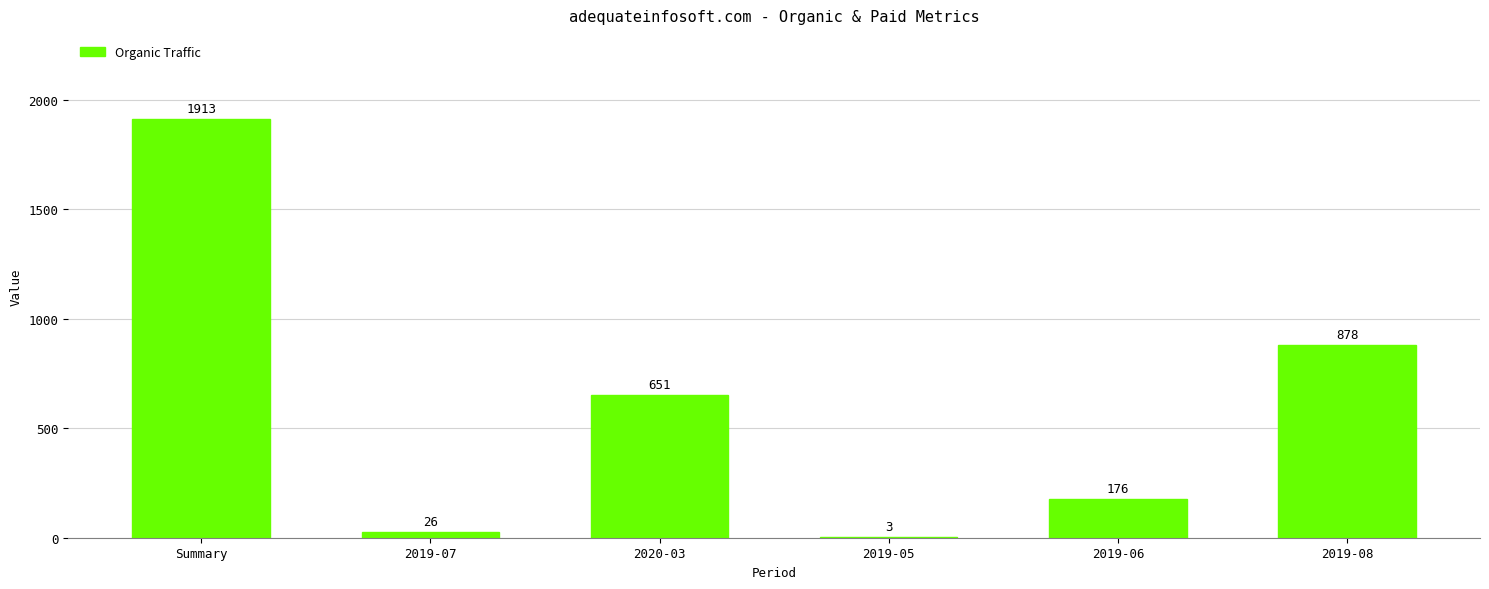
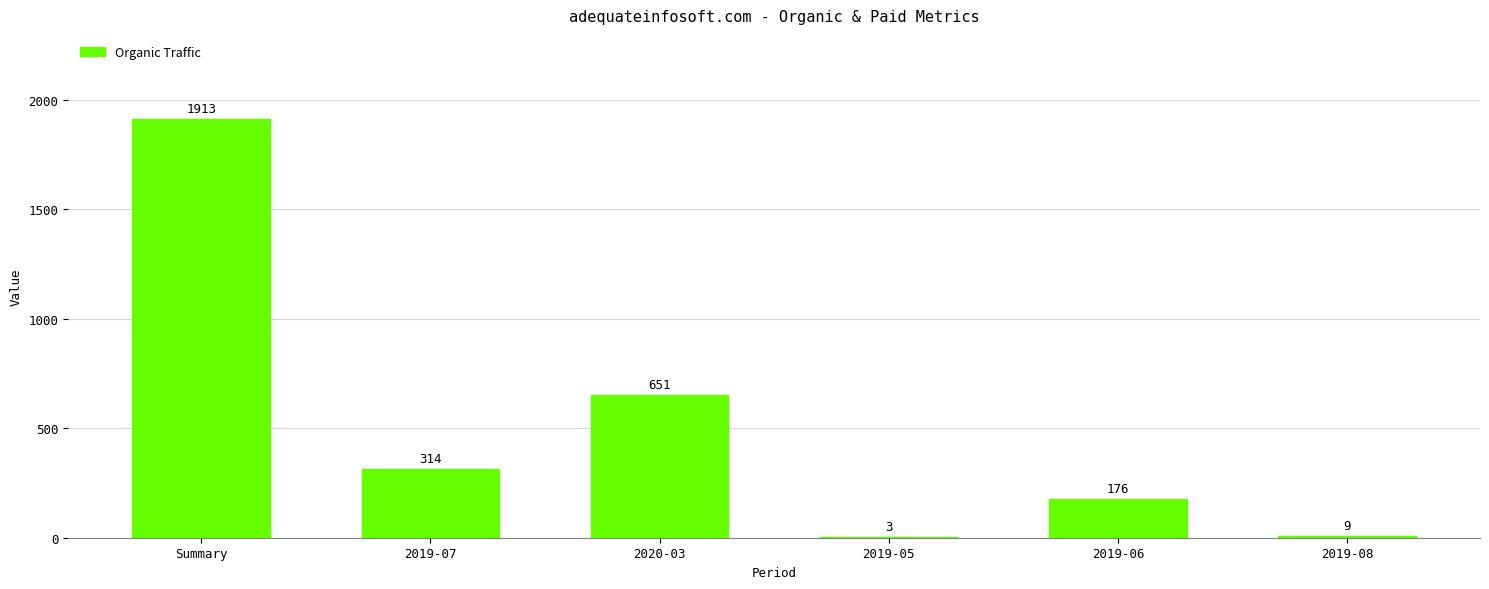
2019-07: 26 -> 314
2019-08: 878 -> 9
